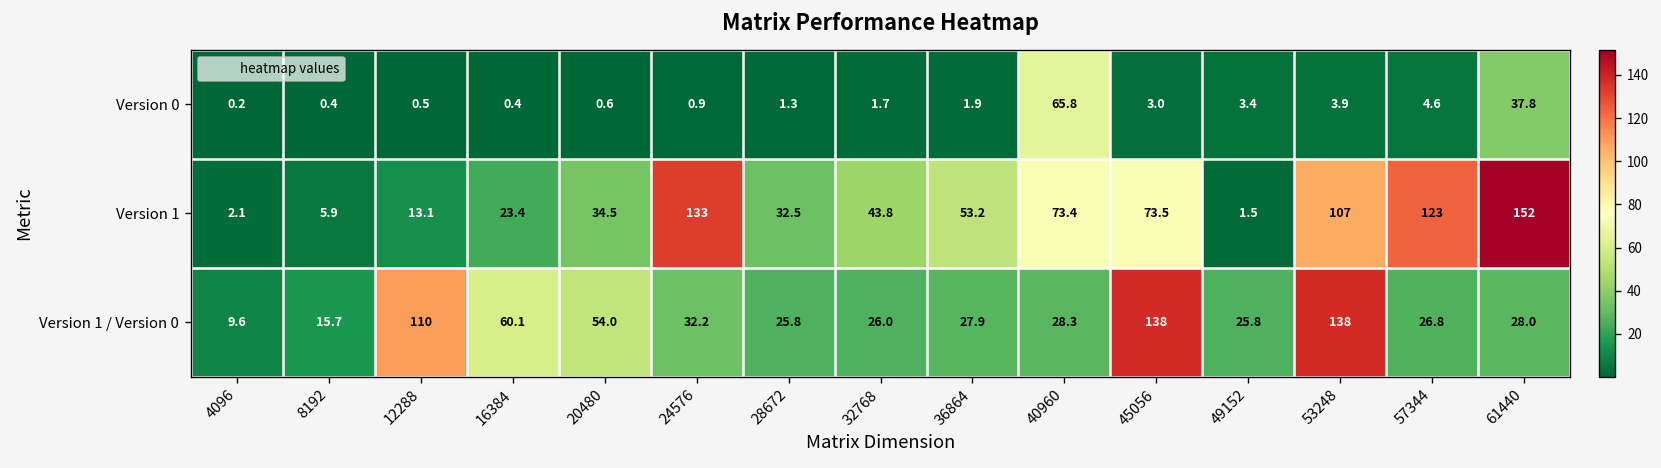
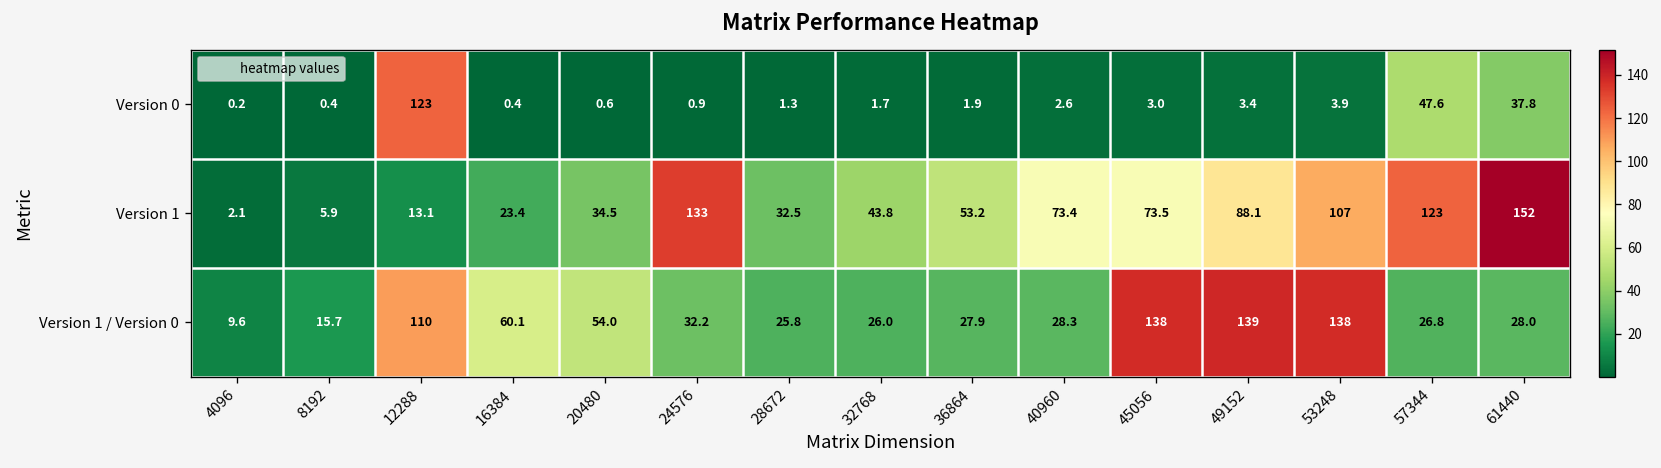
Version 0, 12288: 0.5 -> 123
Version 0, 40960: 65.8 -> 2.6
Version 0, 57344: 4.6 -> 47.6
Version 1, 49152: 1.5 -> 88.1
Version 1 / Version 0, 49152: 25.8 -> 139
